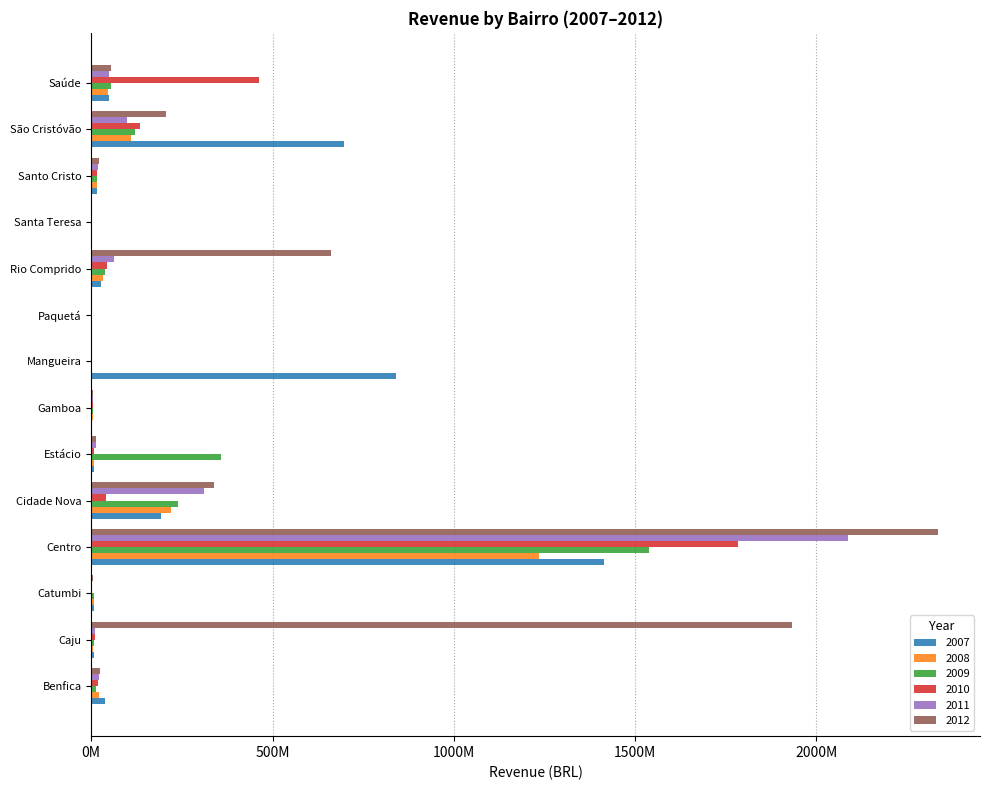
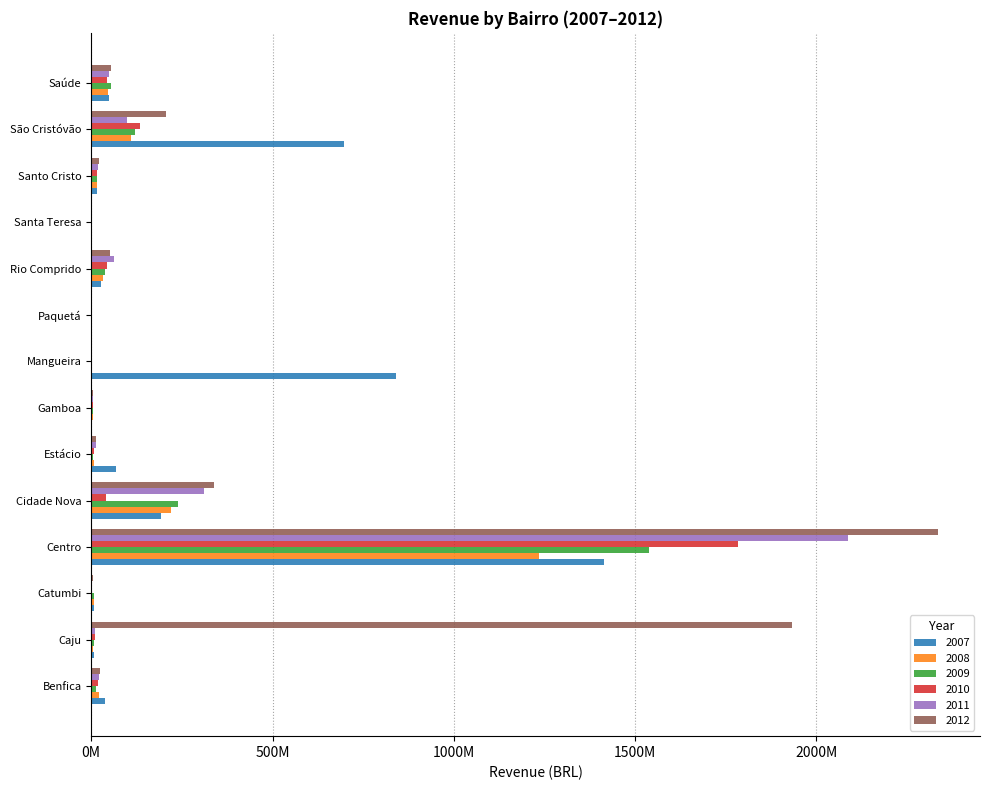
2010, Saúde: 460000000 -> 40000000
2012, Rio Comprido: 660000000 -> 50000000
2009, Estácio: 360000000 -> 10000000
2007, Estácio: 10000000 -> 70000000
